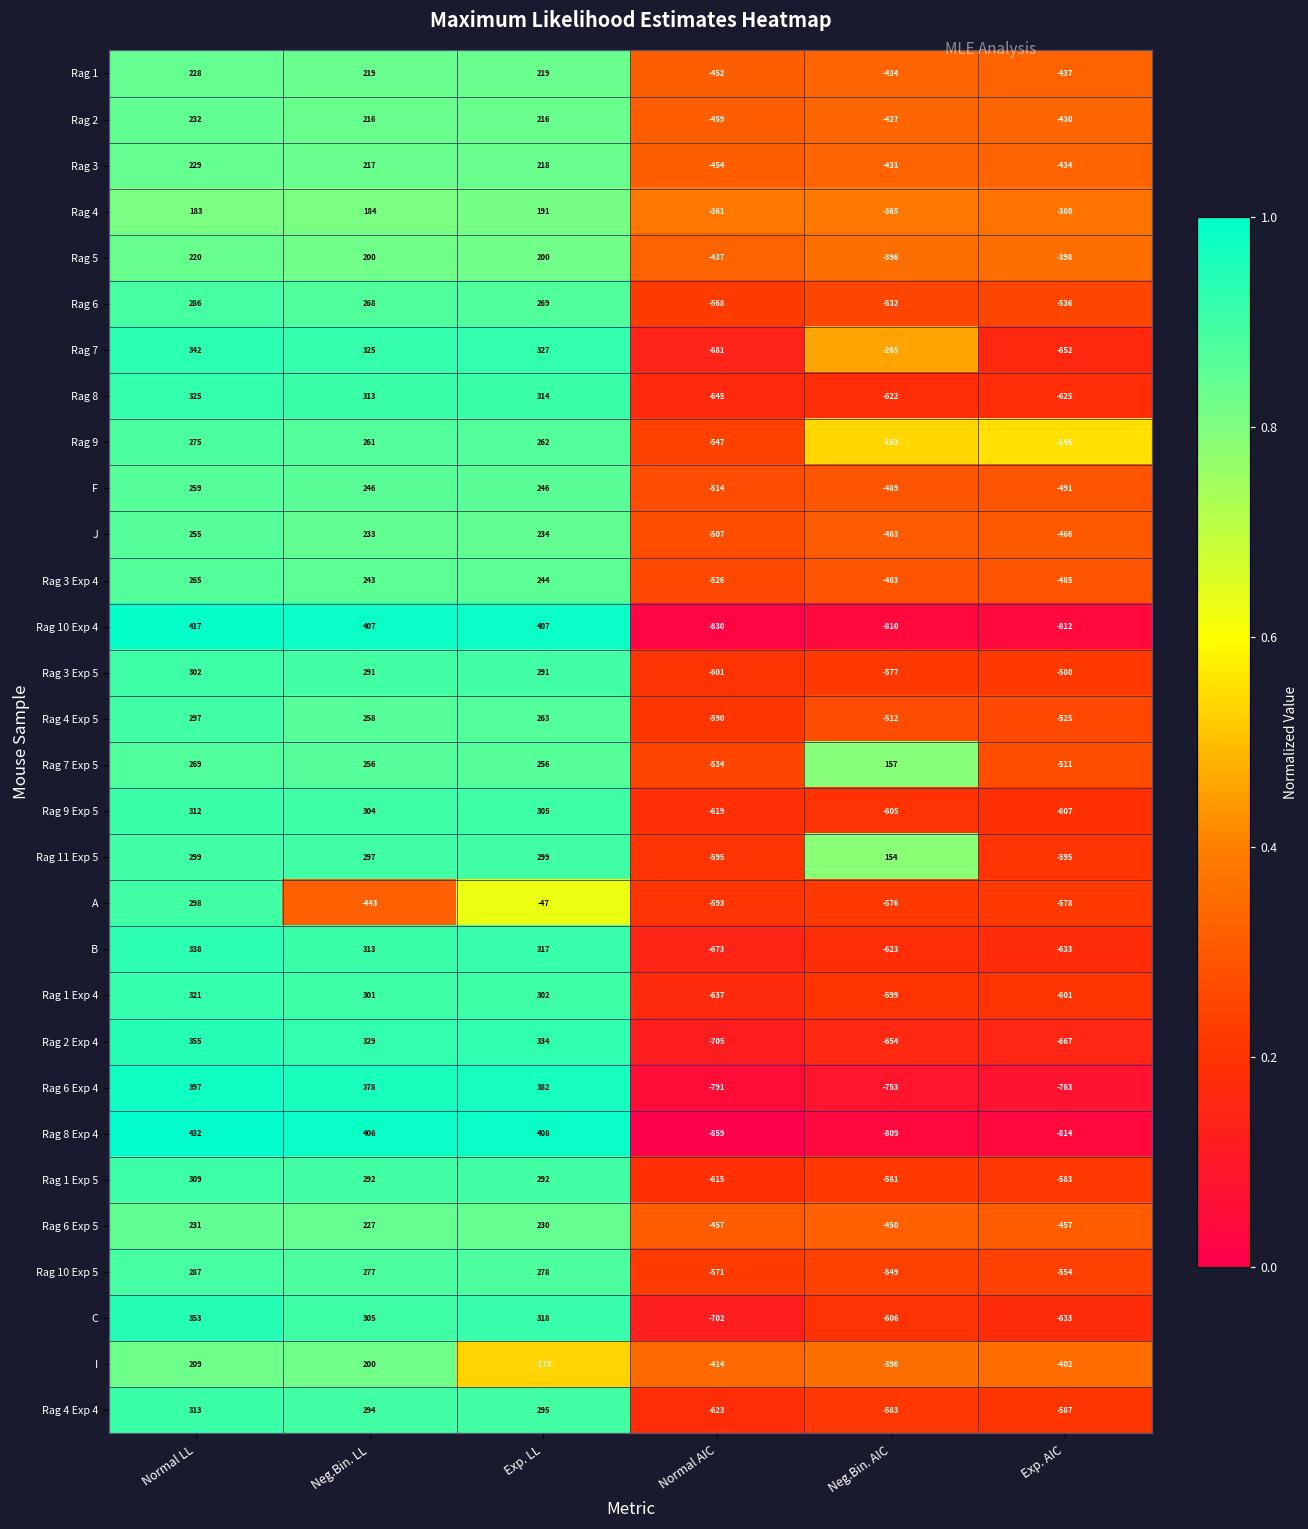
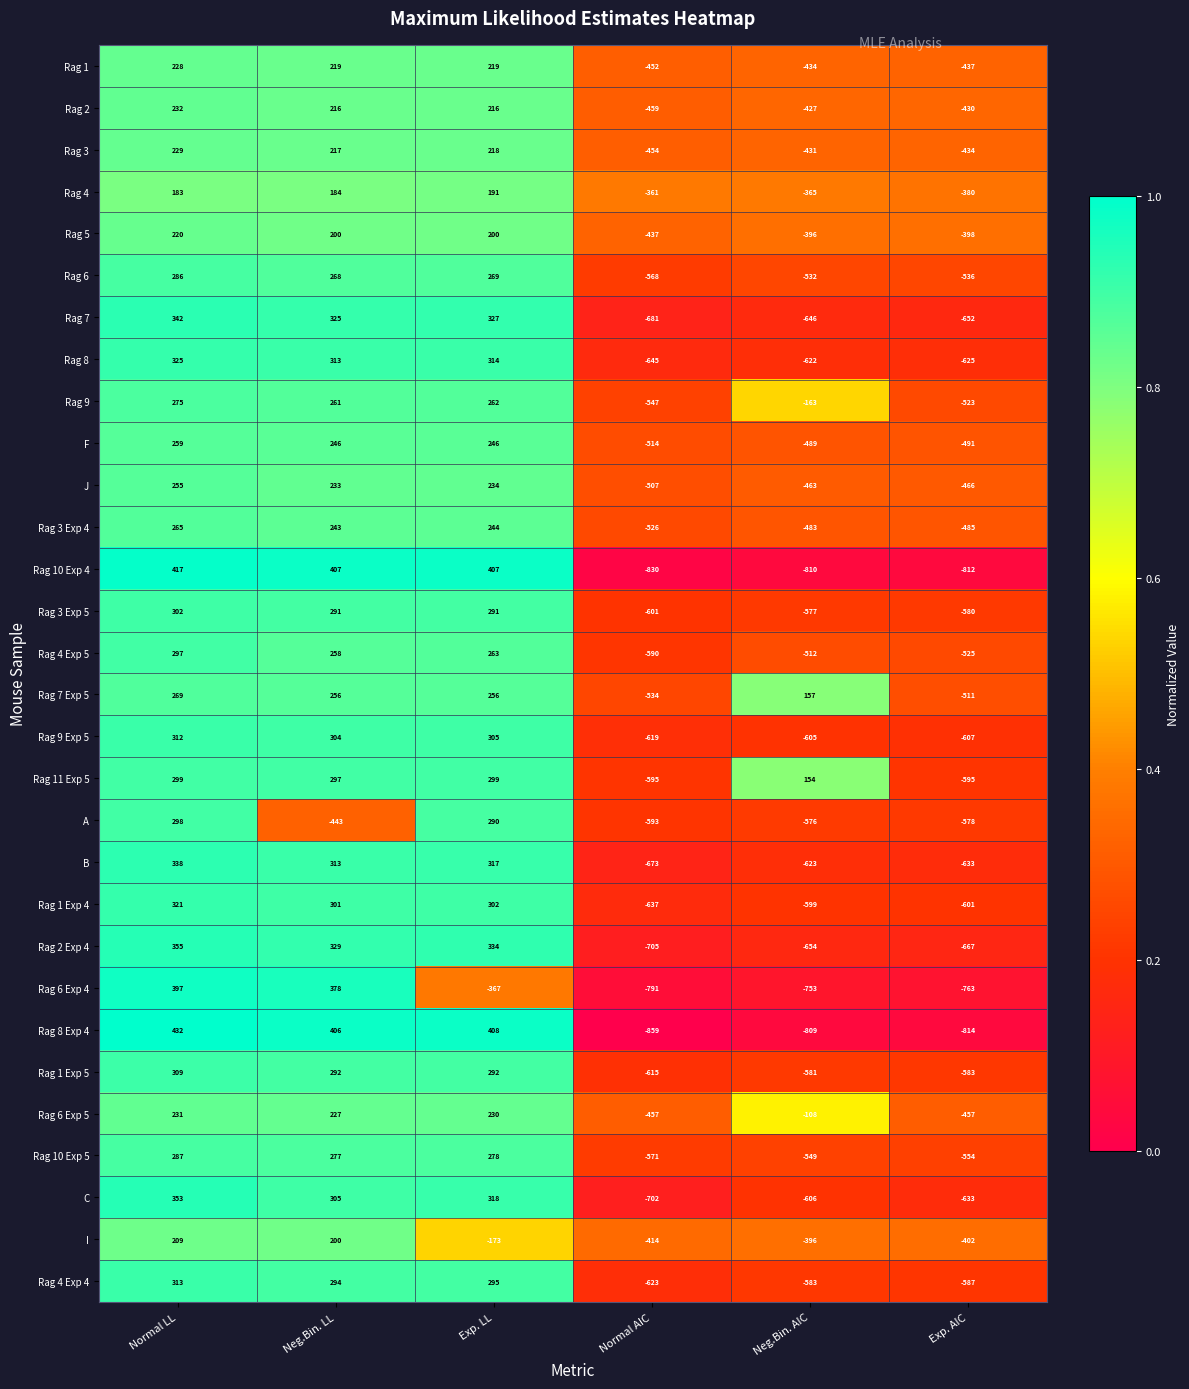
Rag 7, Neg.Bin. AIC: -265 -> -646
Rag 9, Exp. AIC: -145 -> -523
A, Exp. LL: -47 -> 290
Rag 6 Exp 4, Exp. LL: 382 -> -367
Rag 6 Exp 5, Neg.Bin. AIC: -450 -> -108
